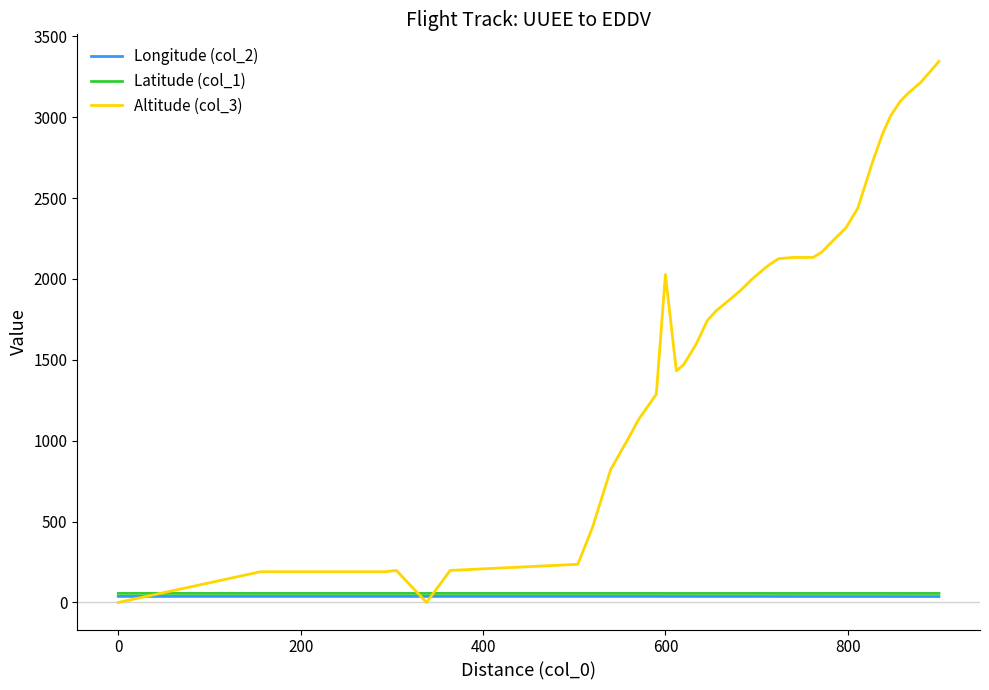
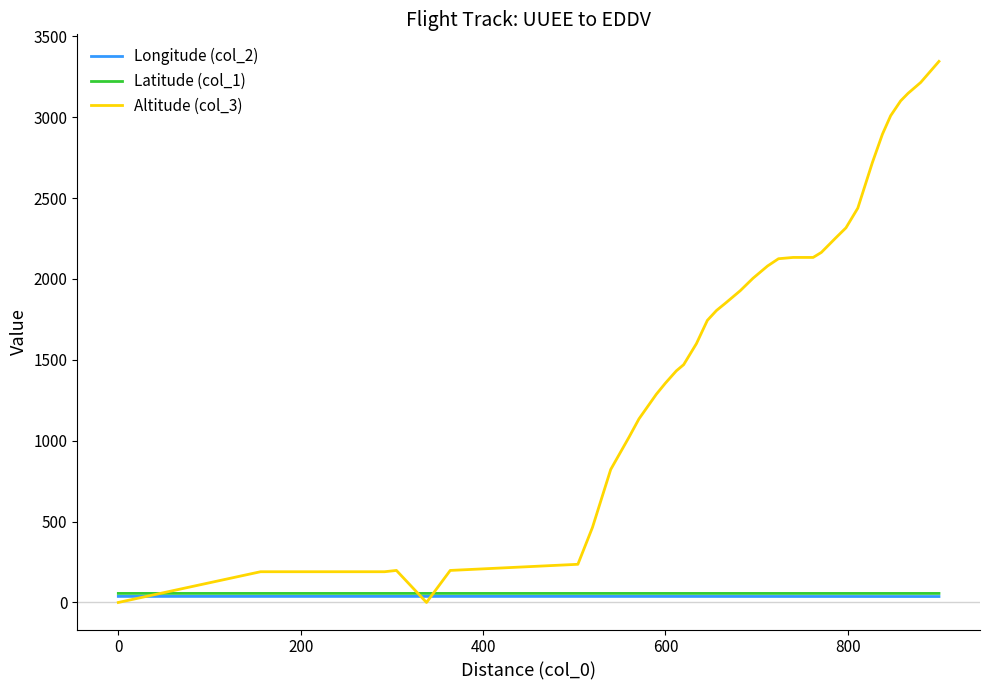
Altitude (col_3), 600: 2030 -> 1360
